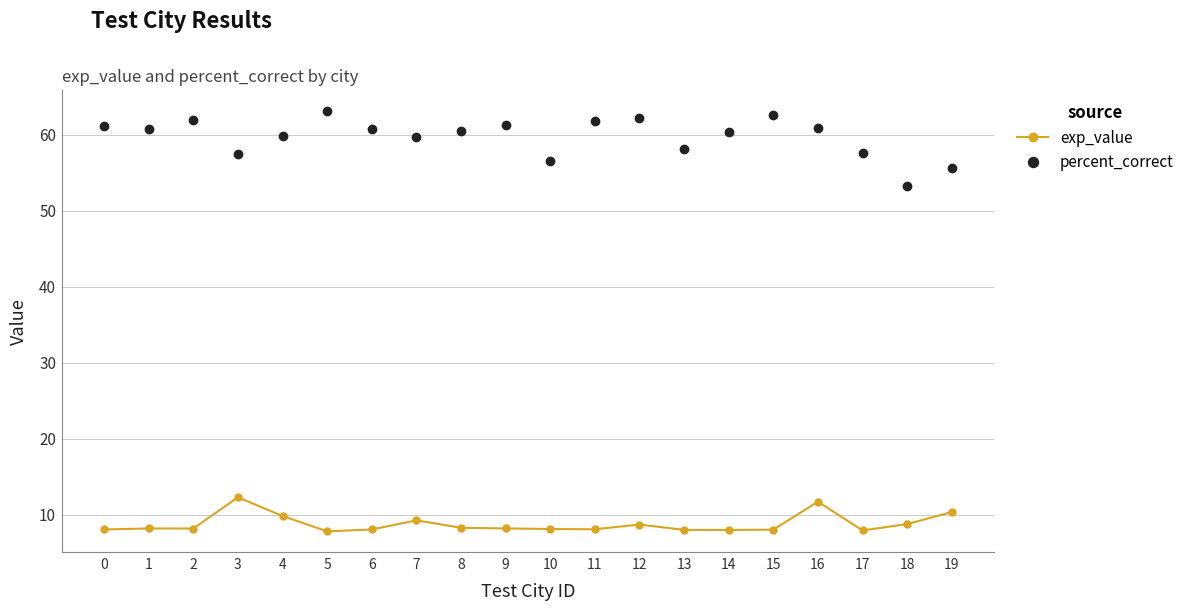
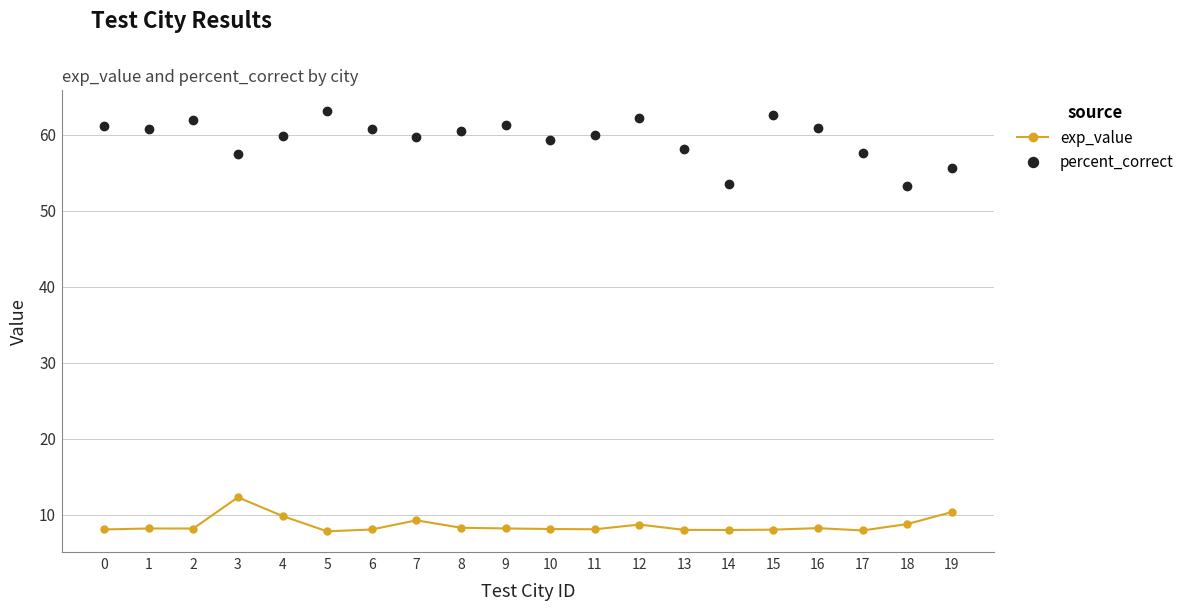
percent_correct, 10: 57 -> 59
percent_correct, 11: 62 -> 60
percent_correct, 14: 60 -> 54
exp_value, 16: 12 -> 8
